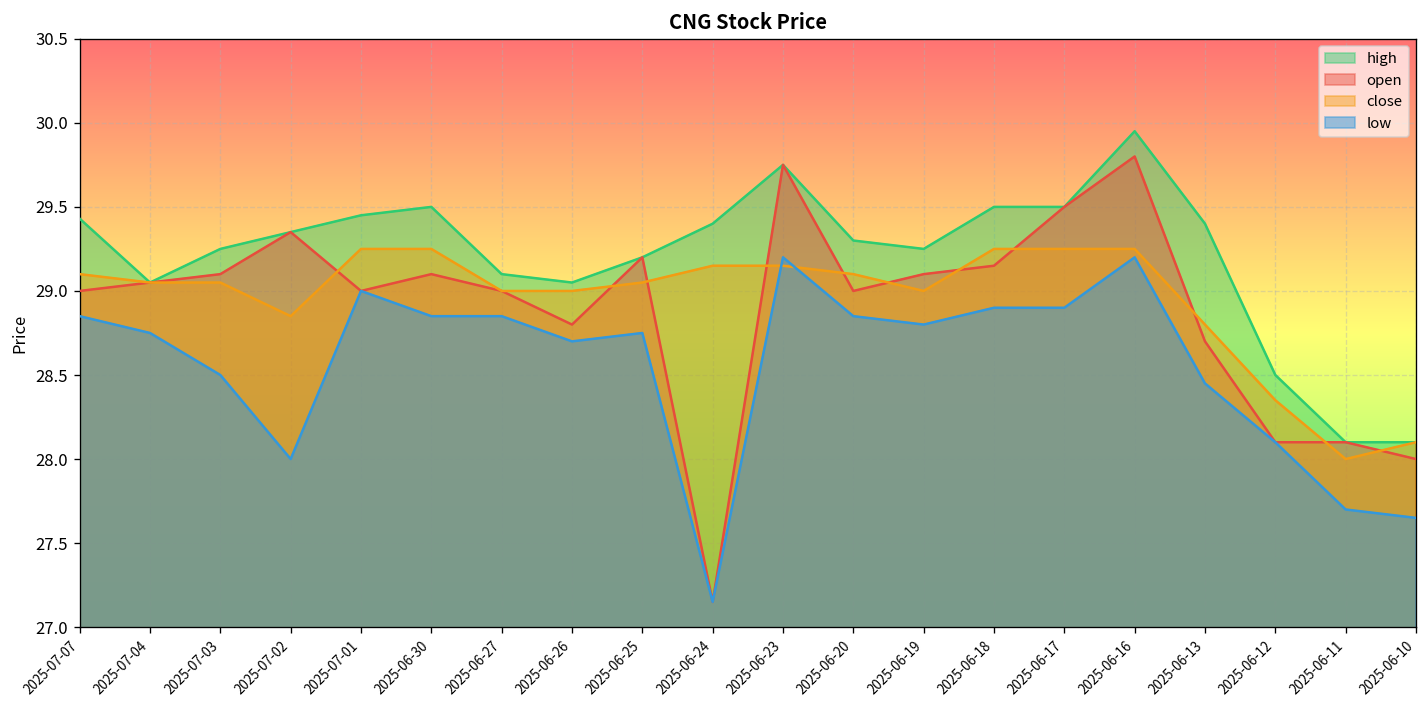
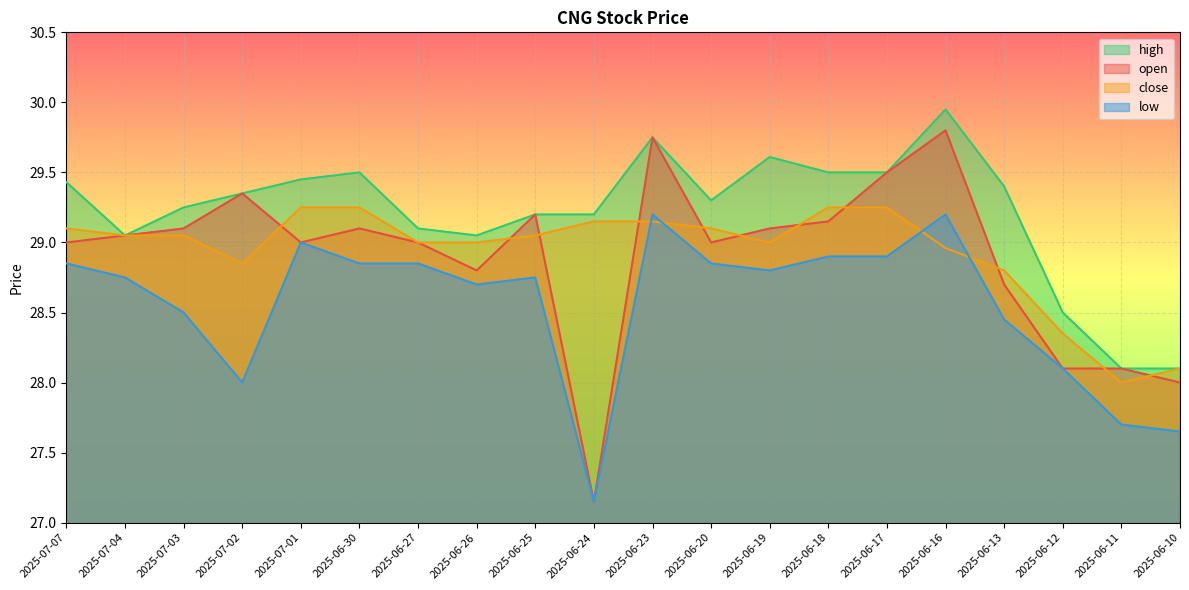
high, 2025-06-24: 29.4 -> 29.2
high, 2025-06-19: 29.25 -> 29.61
close, 2025-06-16: 29.25 -> 28.96
